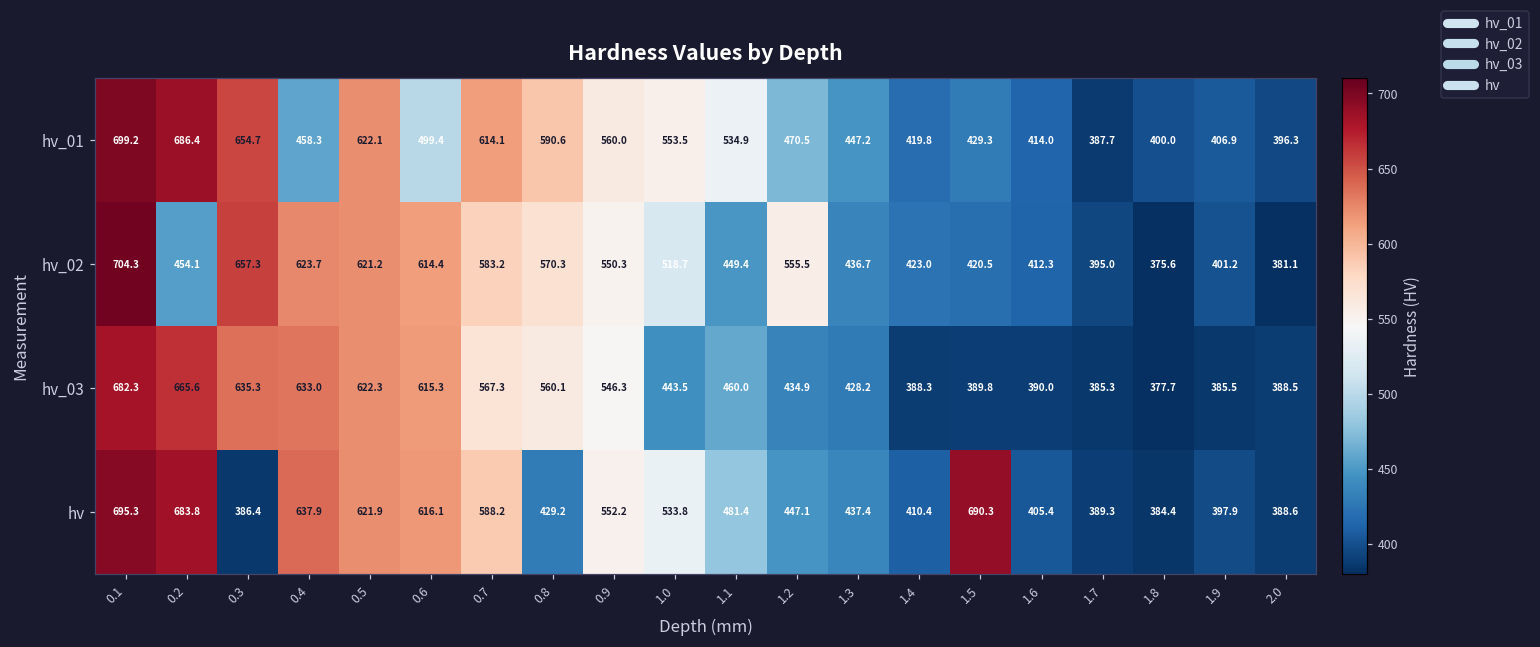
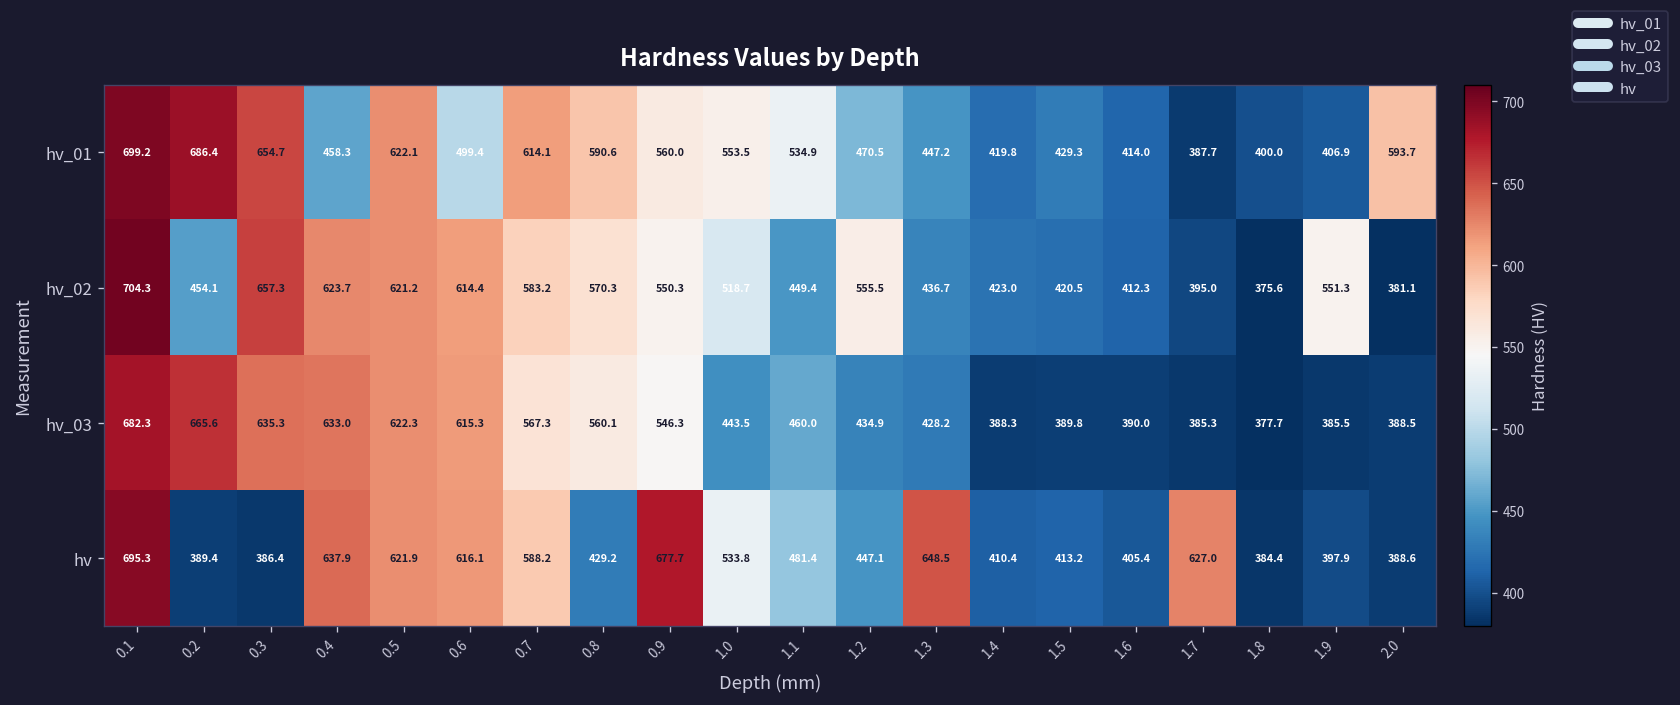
hv_01, 2.0: 396.3 -> 593.7
hv_02, 1.9: 401.2 -> 551.3
hv, 0.2: 683.8 -> 389.4
hv, 0.9: 552.2 -> 677.7
hv, 1.3: 437.4 -> 648.5
hv, 1.5: 690.3 -> 413.2
hv, 1.7: 389.3 -> 627.0
